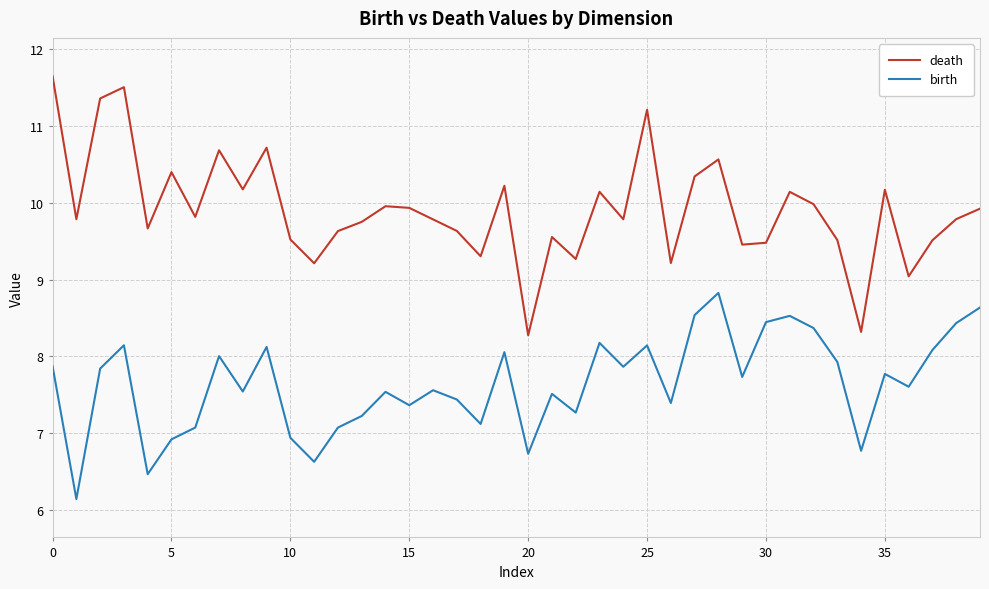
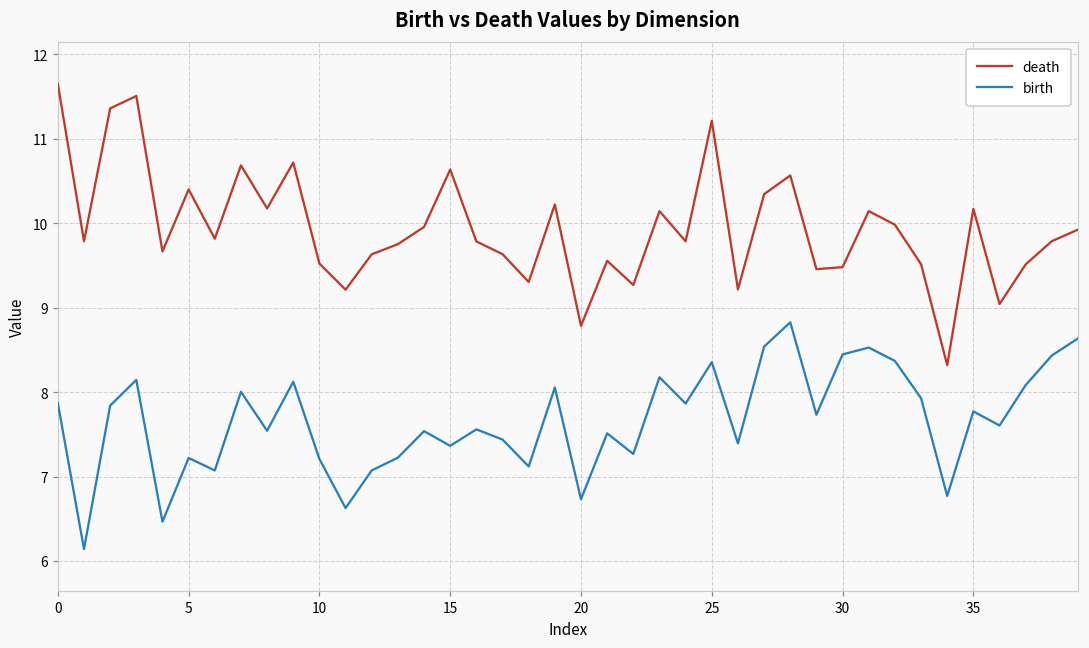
birth, 5: 6.9 -> 7.2
birth, 10: 6.9 -> 7.2
death, 15: 9.9 -> 10.6
death, 20: 8.3 -> 8.8
birth, 25: 8.1 -> 8.4
